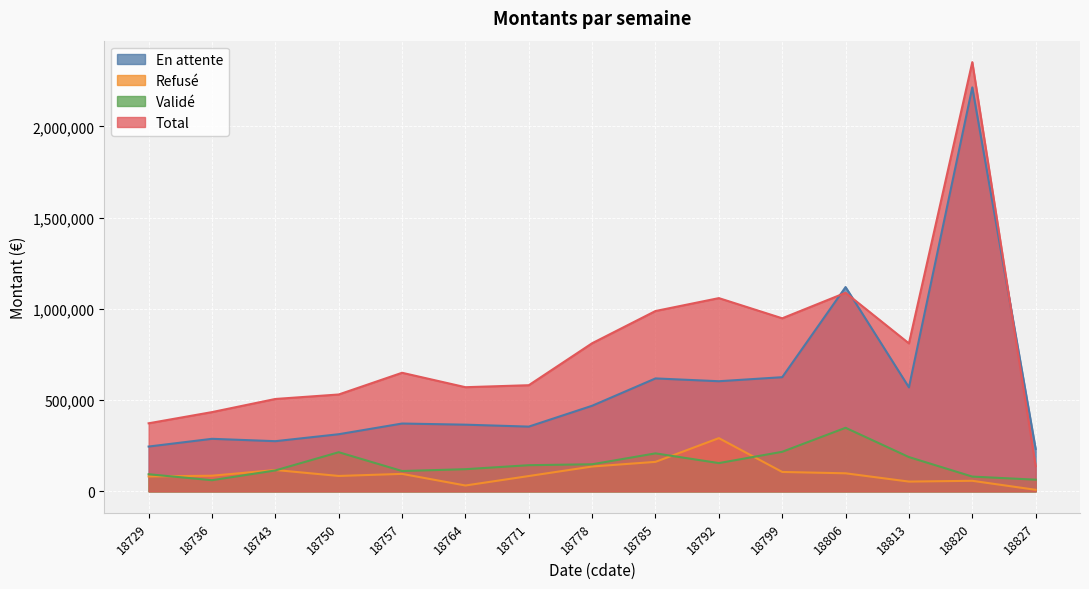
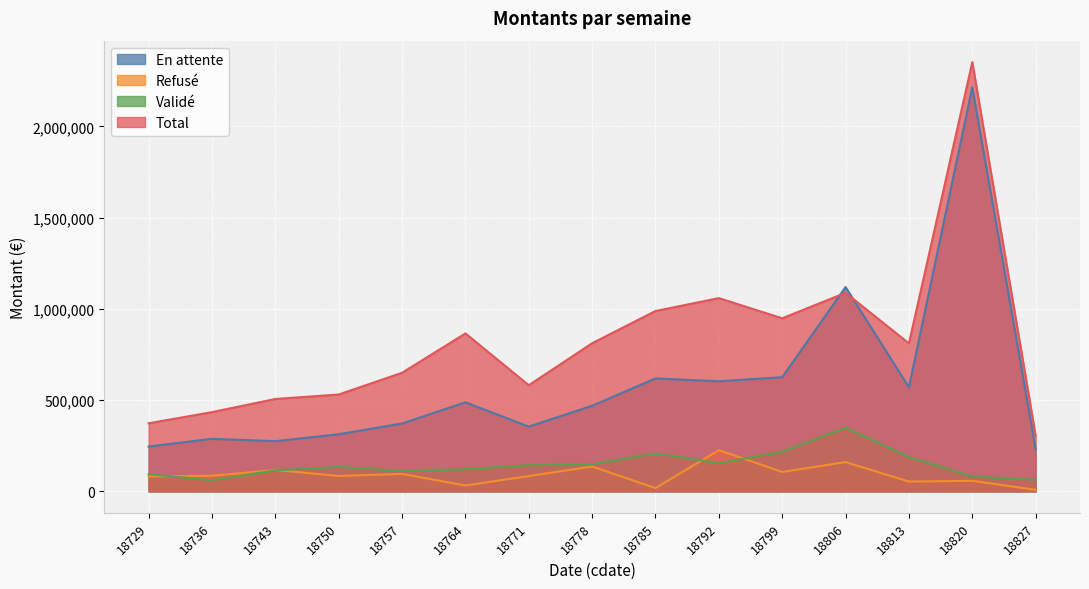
Validé, 18750: 210,000 -> 130,000
En attente, 18764: 370,000 -> 490,000
Total, 18764: 570,000 -> 870,000
Refusé, 18785: 160,000 -> 20,000
Refusé, 18792: 290,000 -> 230,000
Refusé, 18806: 100,000 -> 160,000
Total, 18827: 140,000 -> 300,000
